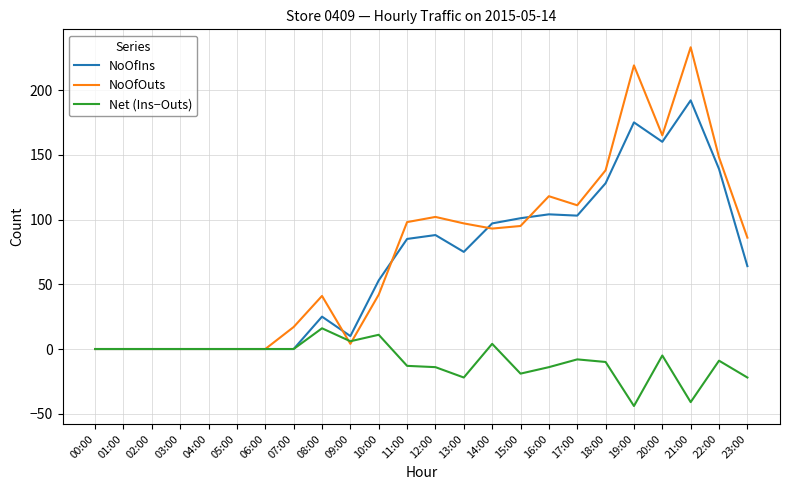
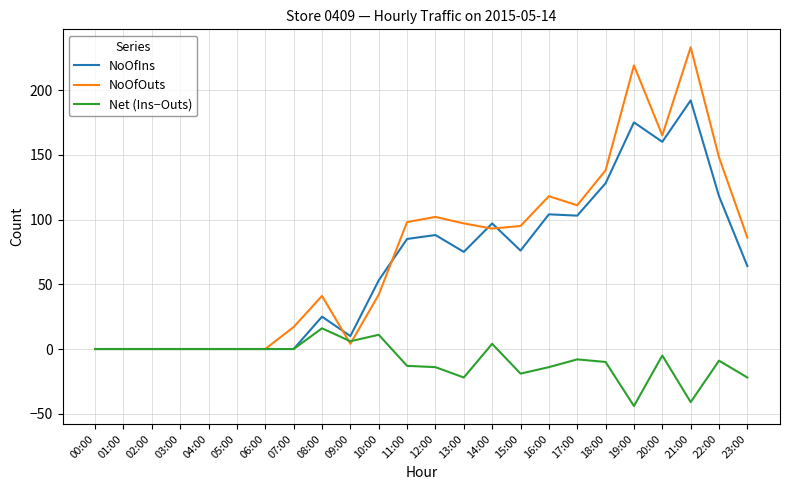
NoOfIns, 15:00: 101 -> 76
NoOfIns, 22:00: 139 -> 118
